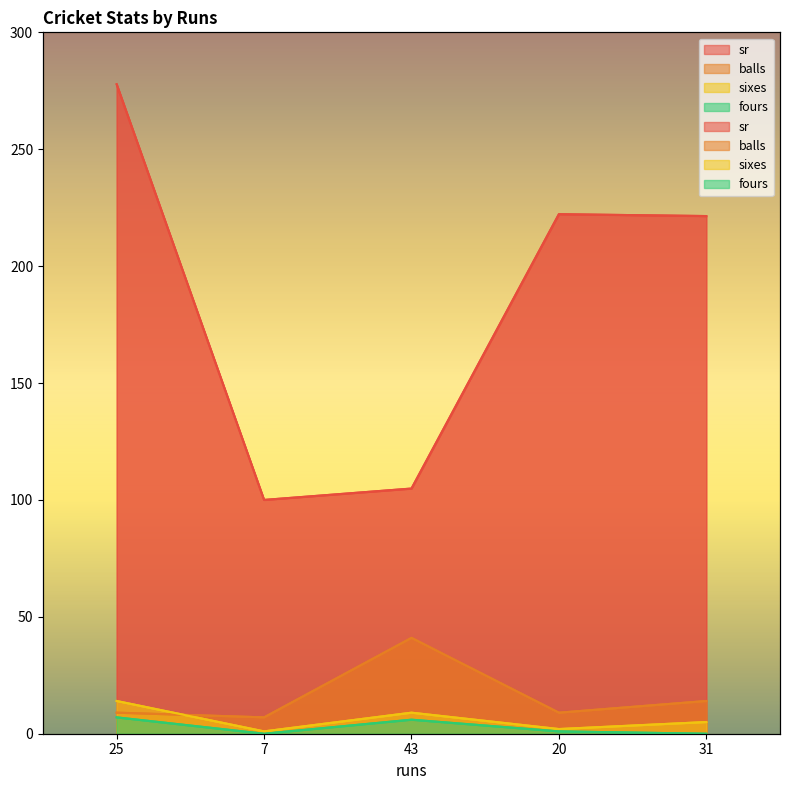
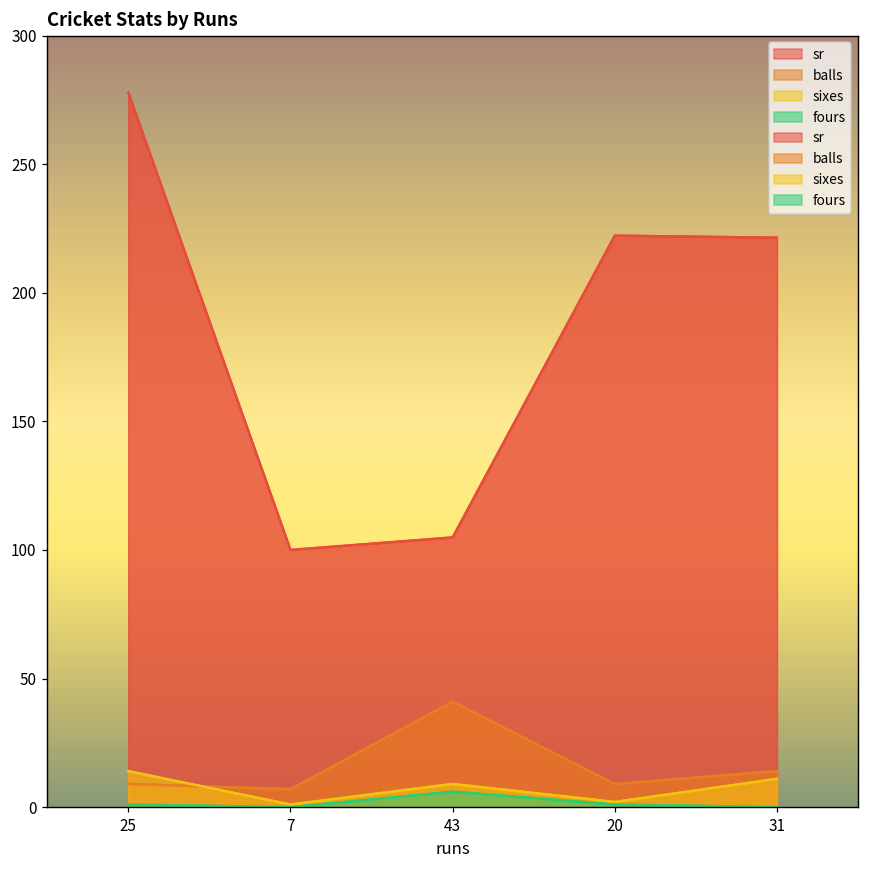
fours, 25: 7 -> 1
sixes, 31: 5 -> 11
